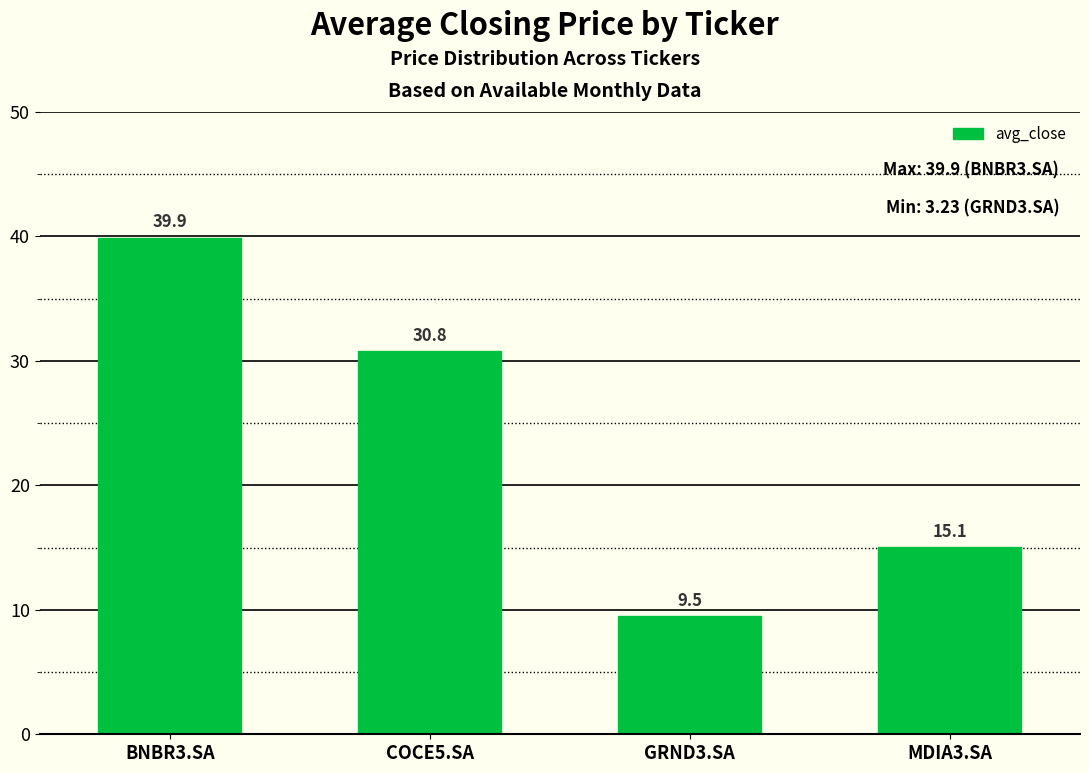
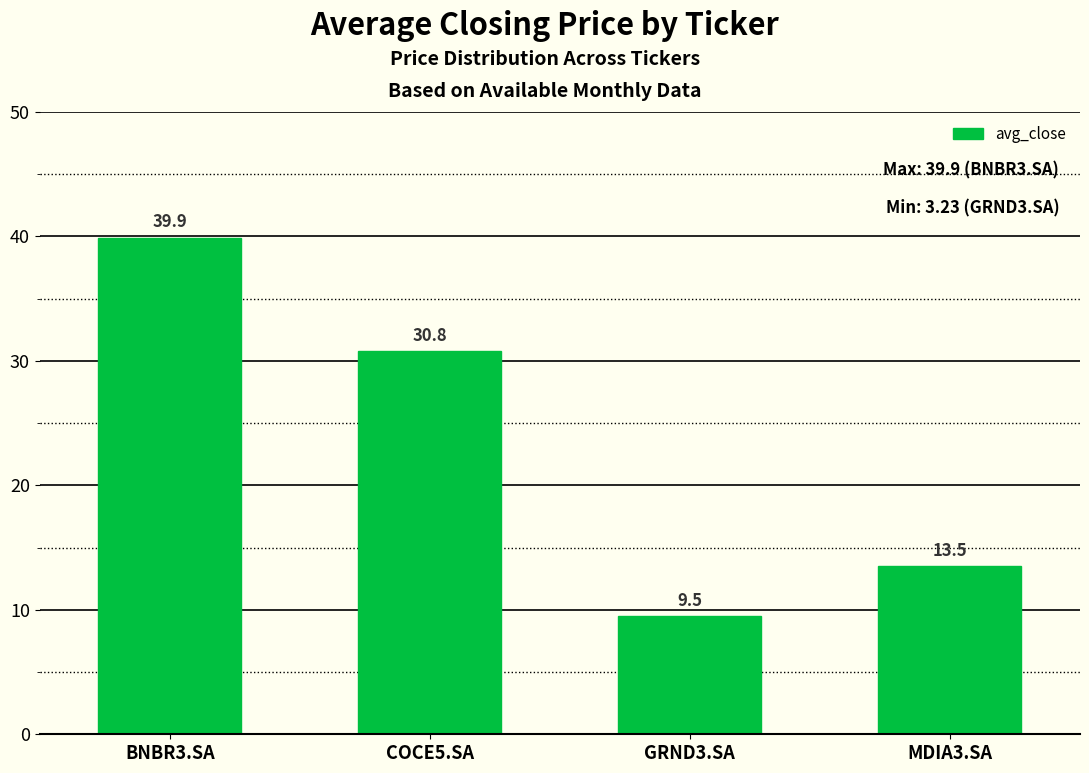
MDIA3.SA: 15.1 -> 13.5
